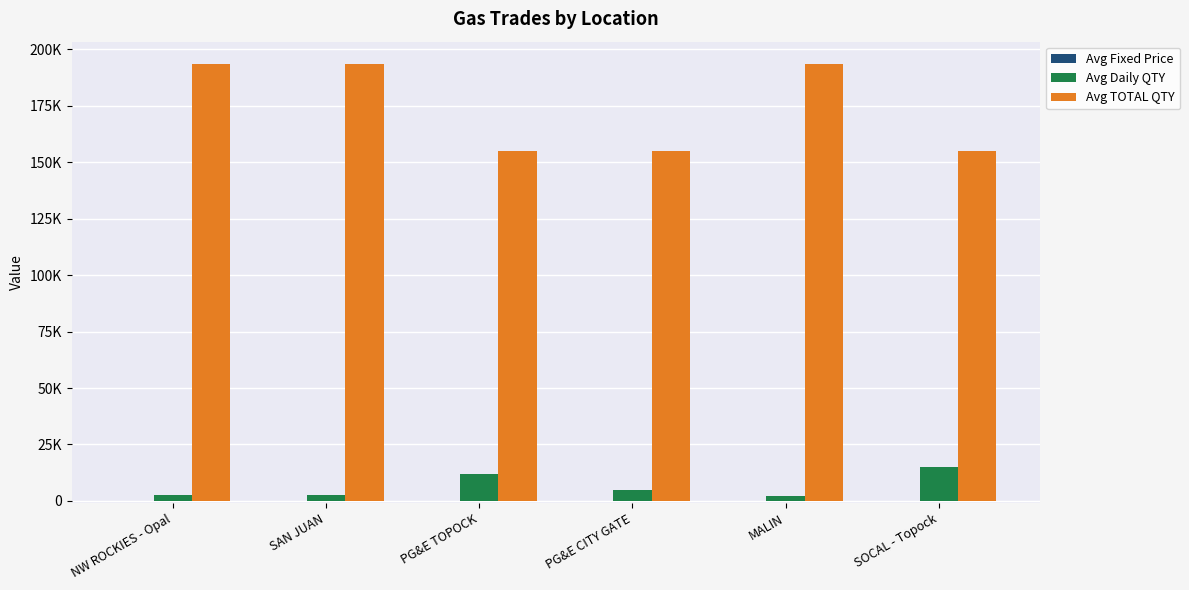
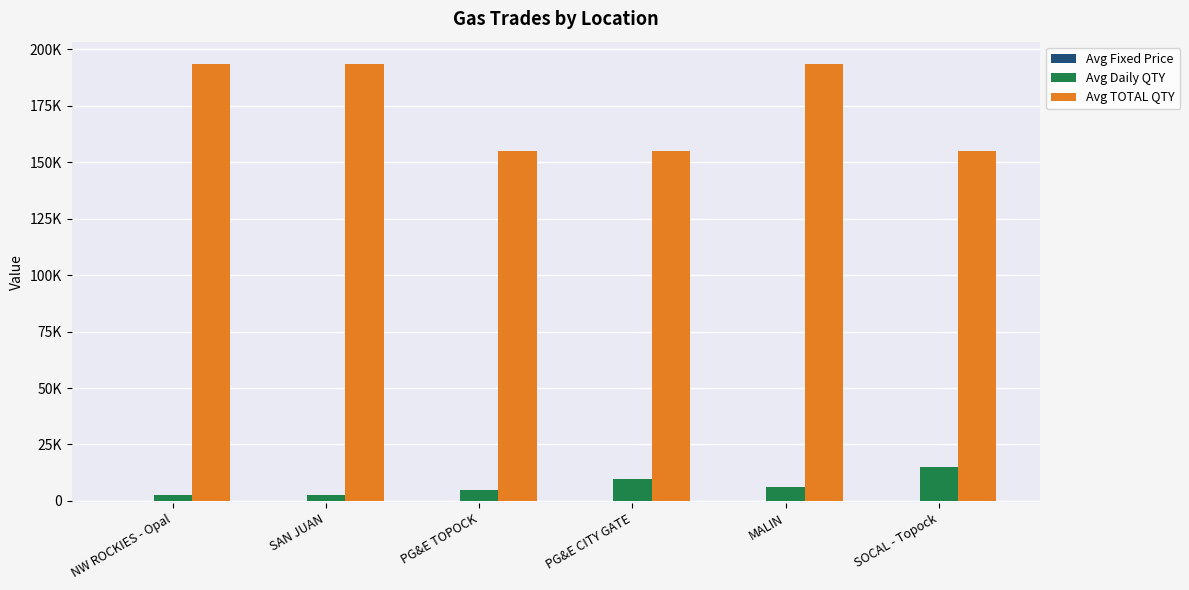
Avg Daily QTY, PG&E TOPOCK: 12000 -> 5000
Avg Daily QTY, PG&E CITY GATE: 5000 -> 10000
Avg Daily QTY, MALIN: 2000 -> 6000
